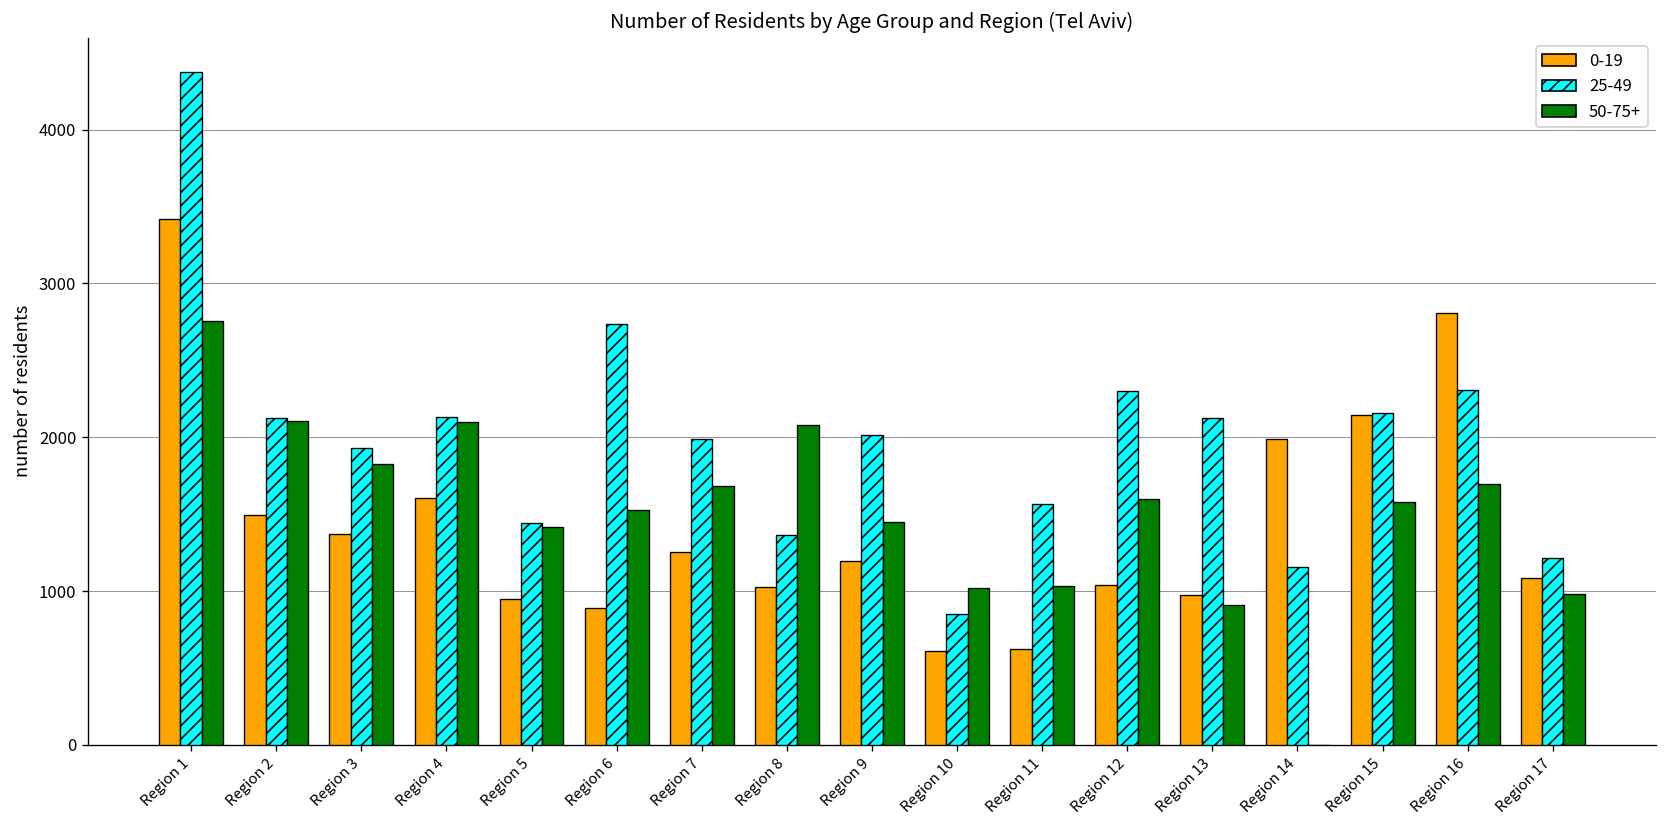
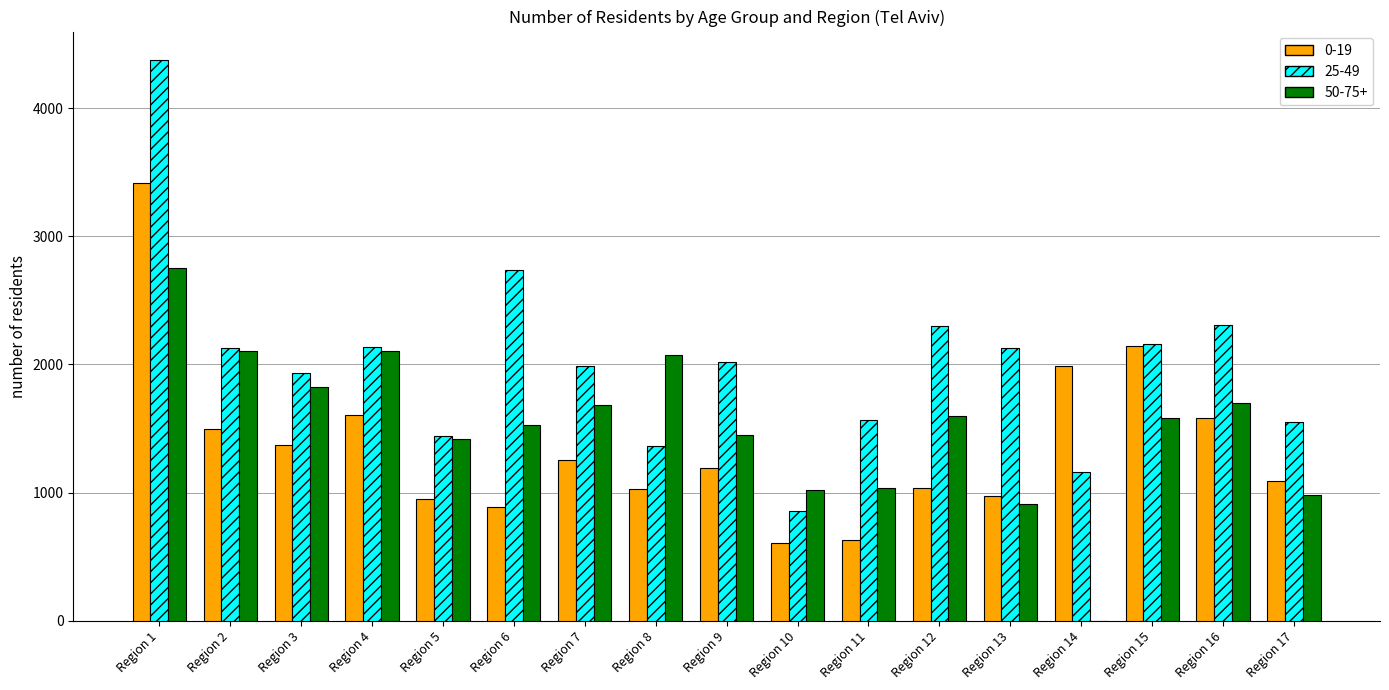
0-19, Region 16: 2810 -> 1580
25-49, Region 17: 1220 -> 1550
